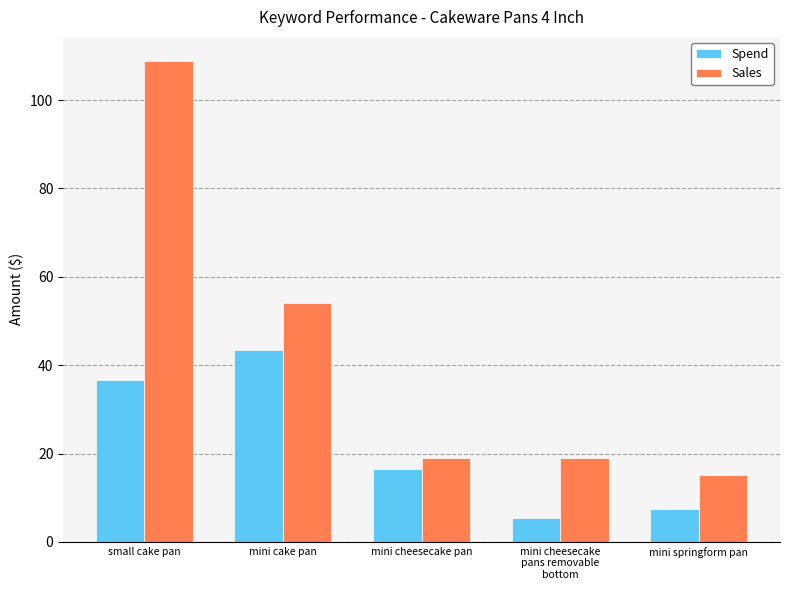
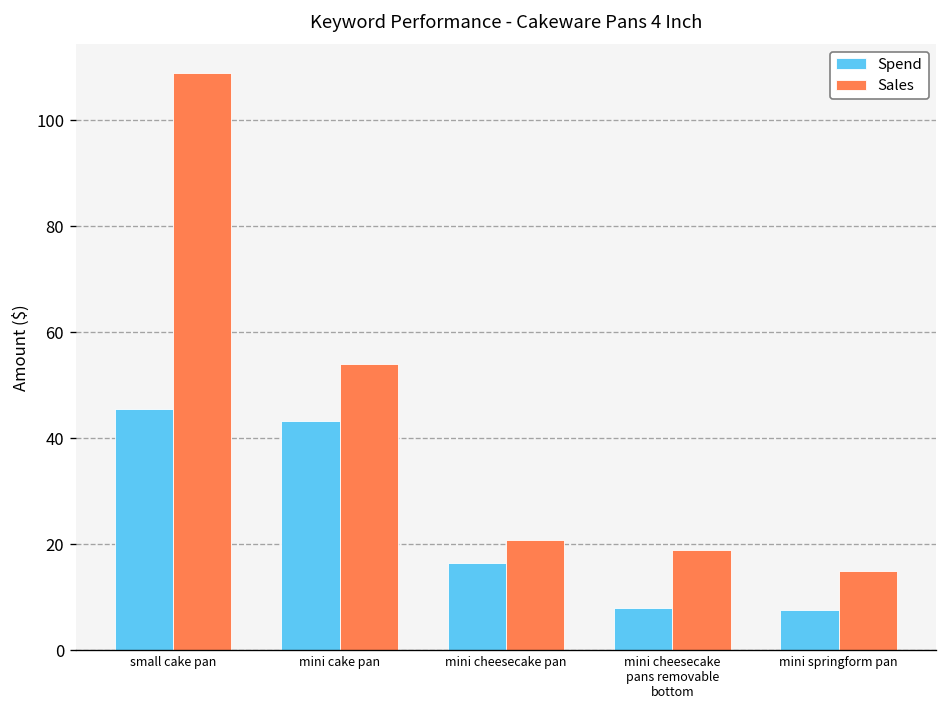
Spend, small cake pan: 37 -> 46
Sales, mini cheesecake pan: 19 -> 21
Spend, mini cheesecake pans removable bottom: 5 -> 8
